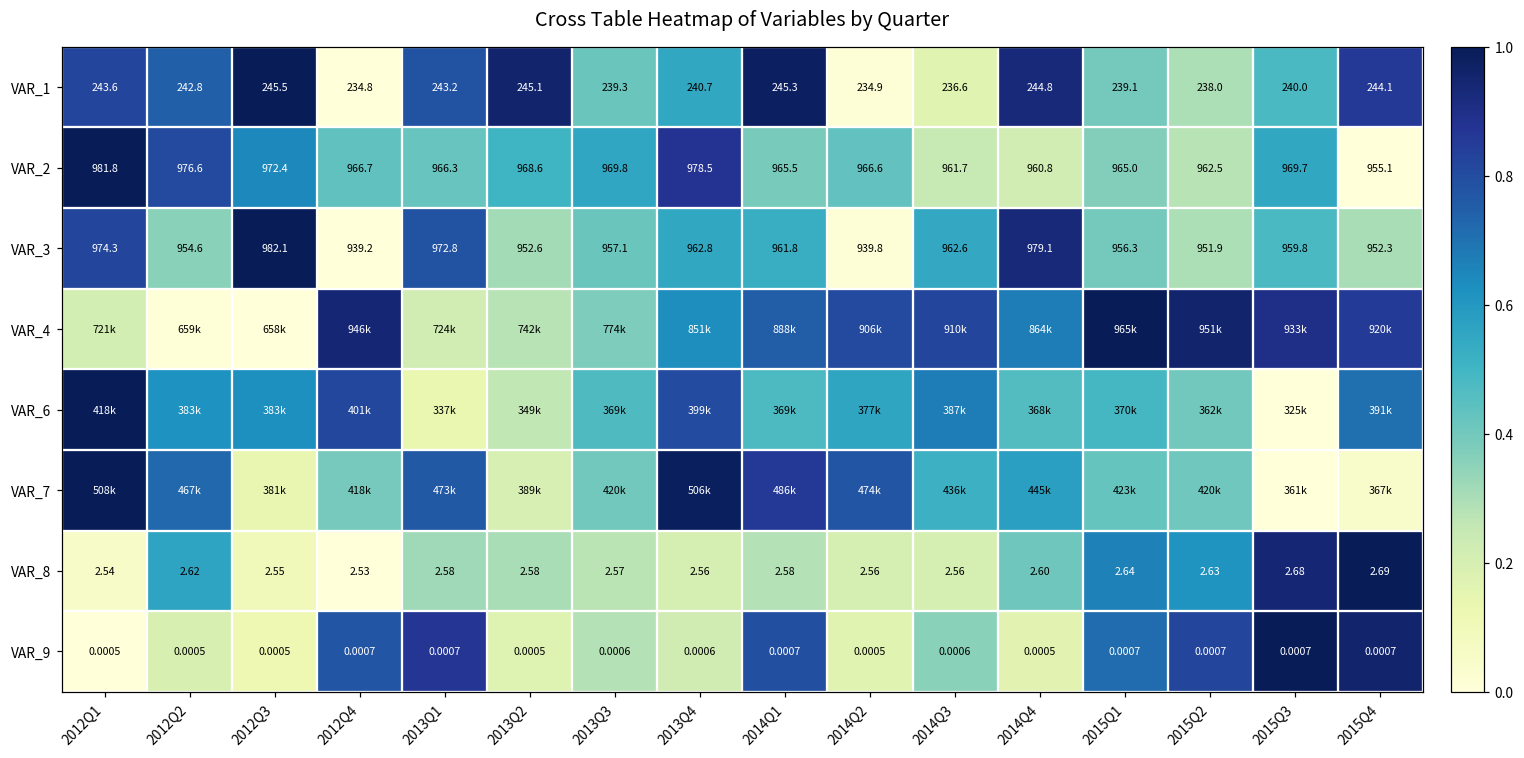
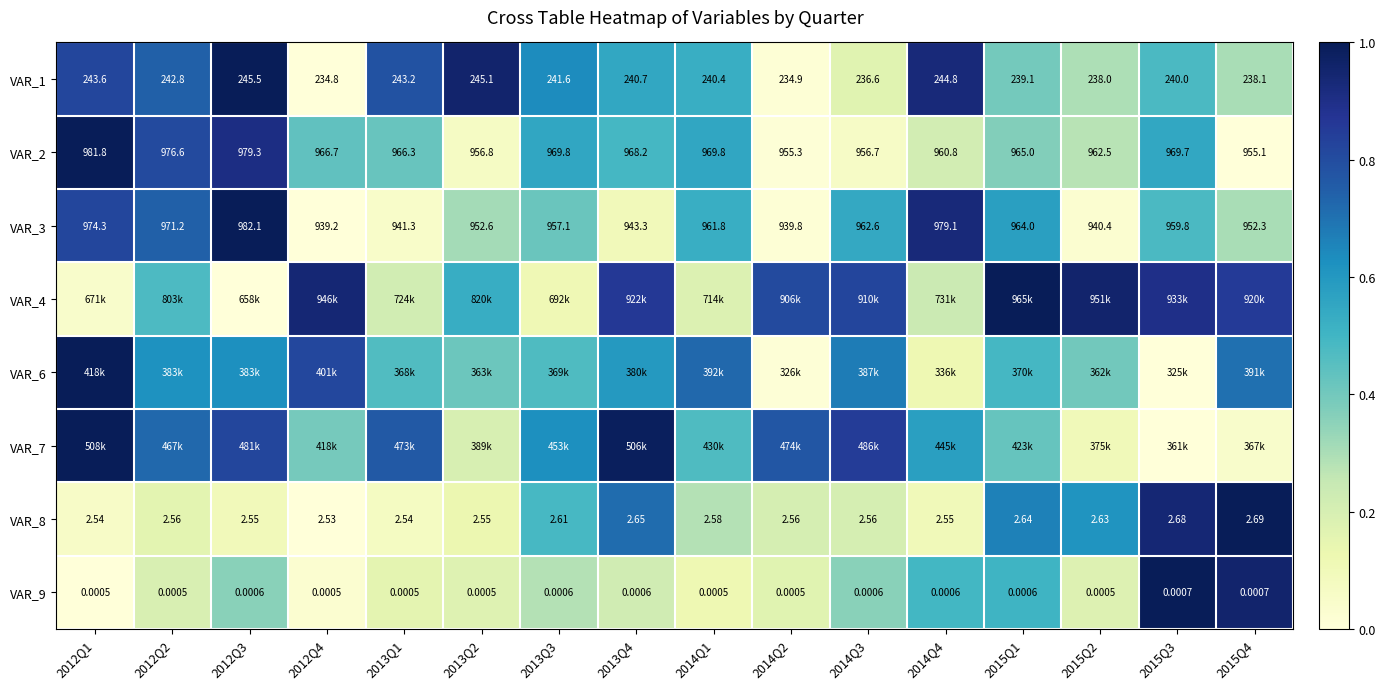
VAR_1, 2013Q3: 239.3 -> 241.6
VAR_1, 2014Q1: 245.3 -> 240.4
VAR_1, 2015Q4: 244.1 -> 238.1
VAR_2, 2012Q3: 972.4 -> 979.3
VAR_2, 2013Q2: 968.6 -> 956.8
VAR_2, 2013Q4: 978.5 -> 968.2
VAR_2, 2014Q1: 965.5 -> 969.8
VAR_2, 2014Q2: 966.6 -> 955.3
VAR_2, 2014Q3: 961.7 -> 956.7
VAR_3, 2012Q2: 954.6 -> 971.2
VAR_3, 2013Q1: 972.8 -> 941.3
VAR_3, 2013Q4: 962.8 -> 943.3
VAR_3, 2015Q1: 956.3 -> 964.0
VAR_3, 2015Q2: 951.9 -> 940.4
VAR_4, 2012Q1: 721k -> 671k
VAR_4, 2012Q2: 659k -> 803k
VAR_4, 2013Q2: 742k -> 820k
VAR_4, 2013Q3: 774k -> 692k
VAR_4, 2013Q4: 851k -> 922k
VAR_4, 2014Q1: 888k -> 714k
VAR_4, 2014Q4: 864k -> 731k
VAR_6, 2013Q1: 337k -> 368k
VAR_6, 2013Q2: 349k -> 363k
VAR_6, 2013Q4: 399k -> 380k
VAR_6, 2014Q1: 369k -> 392k
VAR_6, 2014Q2: 377k -> 326k
VAR_6, 2014Q4: 368k -> 336k
VAR_7, 2012Q3: 381k -> 481k
VAR_7, 2013Q3: 420k -> 453k
VAR_7, 2014Q1: 486k -> 430k
VAR_7, 2014Q3: 436k -> 486k
VAR_7, 2015Q2: 420k -> 375k
VAR_8, 2012Q2: 2.62 -> 2.56
VAR_8, 2013Q1: 2.58 -> 2.54
VAR_8, 2013Q2: 2.58 -> 2.55
VAR_8, 2013Q3: 2.57 -> 2.61
VAR_8, 2013Q4: 2.56 -> 2.65
VAR_8, 2014Q4: 2.60 -> 2.55
VAR_9, 2012Q3: 0.0005 -> 0.0006
VAR_9, 2012Q4: 0.0007 -> 0.0005
VAR_9, 2013Q1: 0.0007 -> 0.0005
VAR_9, 2014Q1: 0.0007 -> 0.0005
VAR_9, 2014Q4: 0.0005 -> 0.0006
VAR_9, 2015Q1: 0.0007 -> 0.0006
VAR_9, 2015Q2: 0.0007 -> 0.0005
